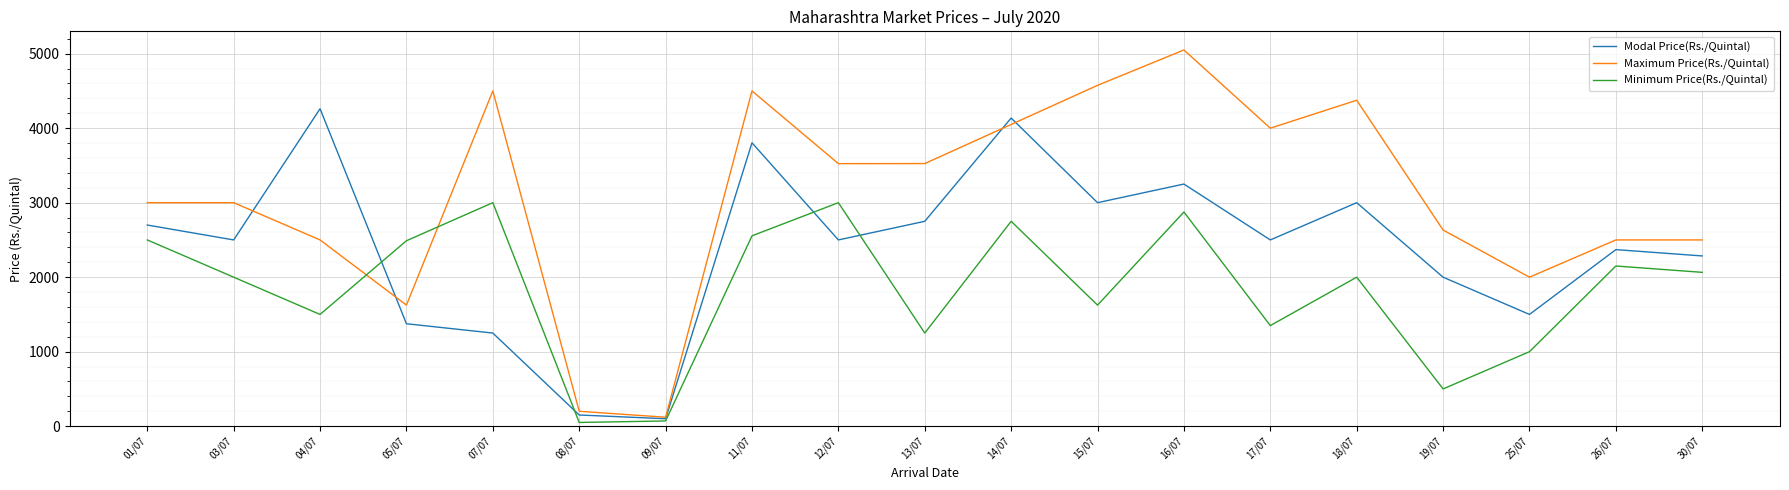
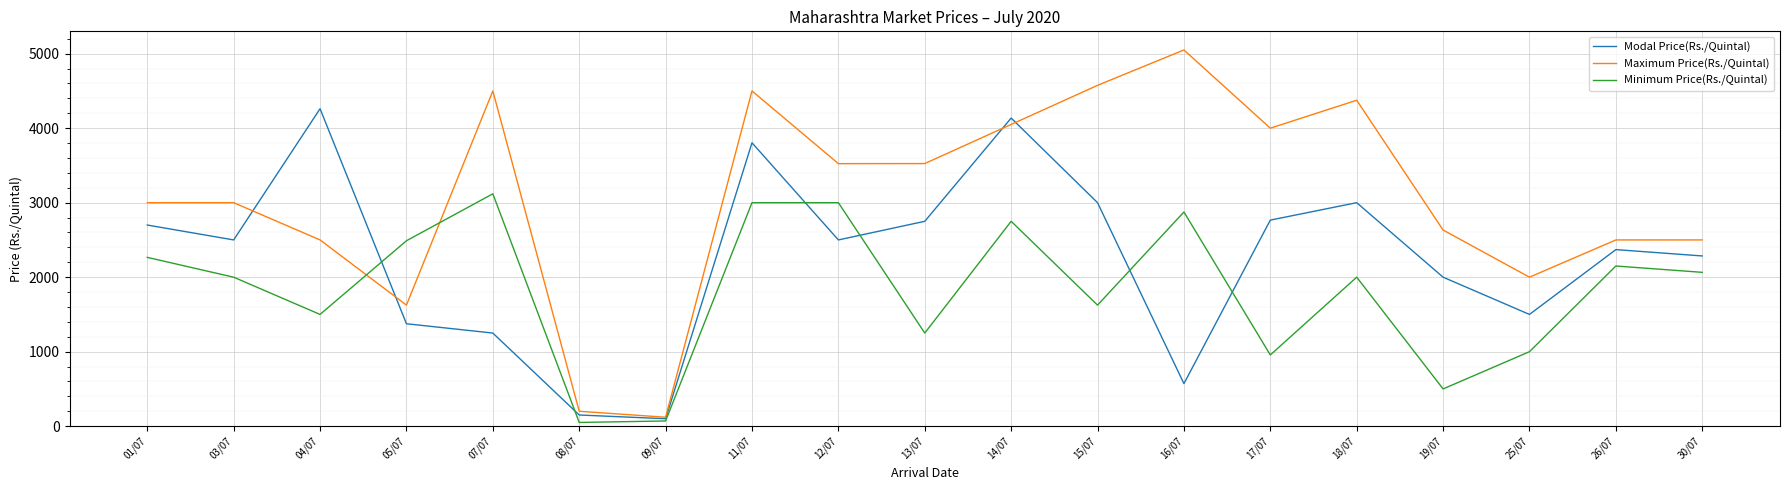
Minimum Price(Rs./Quintal), 01/07: 2500 -> 2300
Minimum Price(Rs./Quintal), 07/07: 3000 -> 3100
Minimum Price(Rs./Quintal), 11/07: 2600 -> 3000
Modal Price(Rs./Quintal), 16/07: 3300 -> 600
Modal Price(Rs./Quintal), 17/07: 2500 -> 2800
Minimum Price(Rs./Quintal), 17/07: 1400 -> 1000
